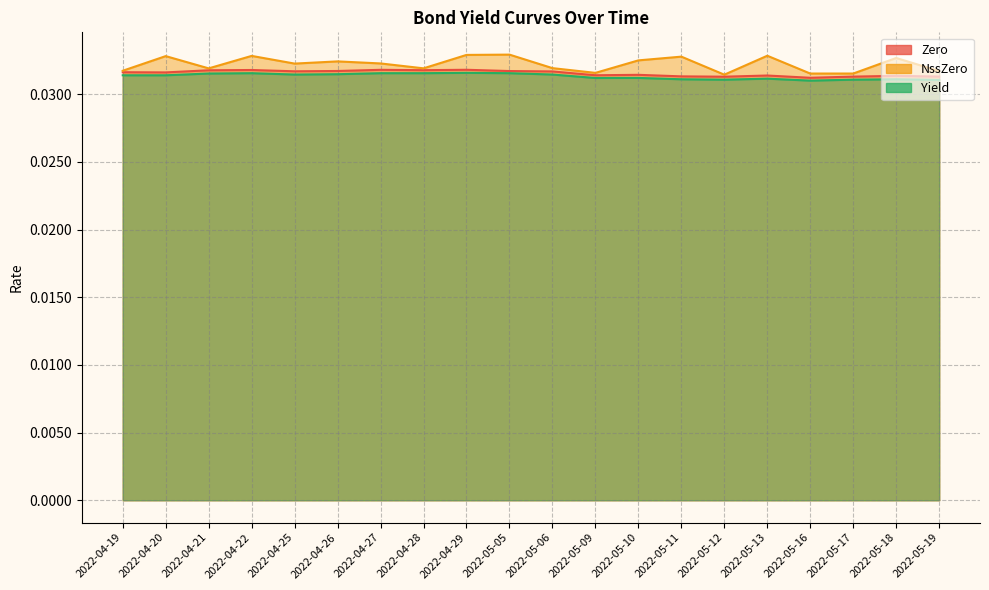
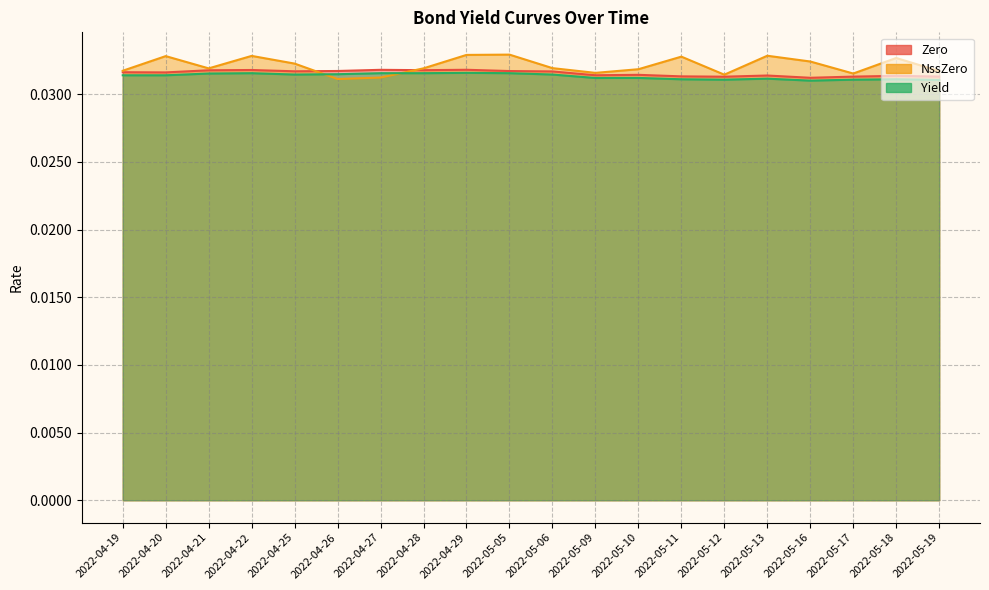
NssZero, 2022-04-26: 0.0324 -> 0.0311
NssZero, 2022-04-27: 0.0323 -> 0.0312
NssZero, 2022-05-10: 0.0325 -> 0.0318
NssZero, 2022-05-16: 0.0315 -> 0.0324
